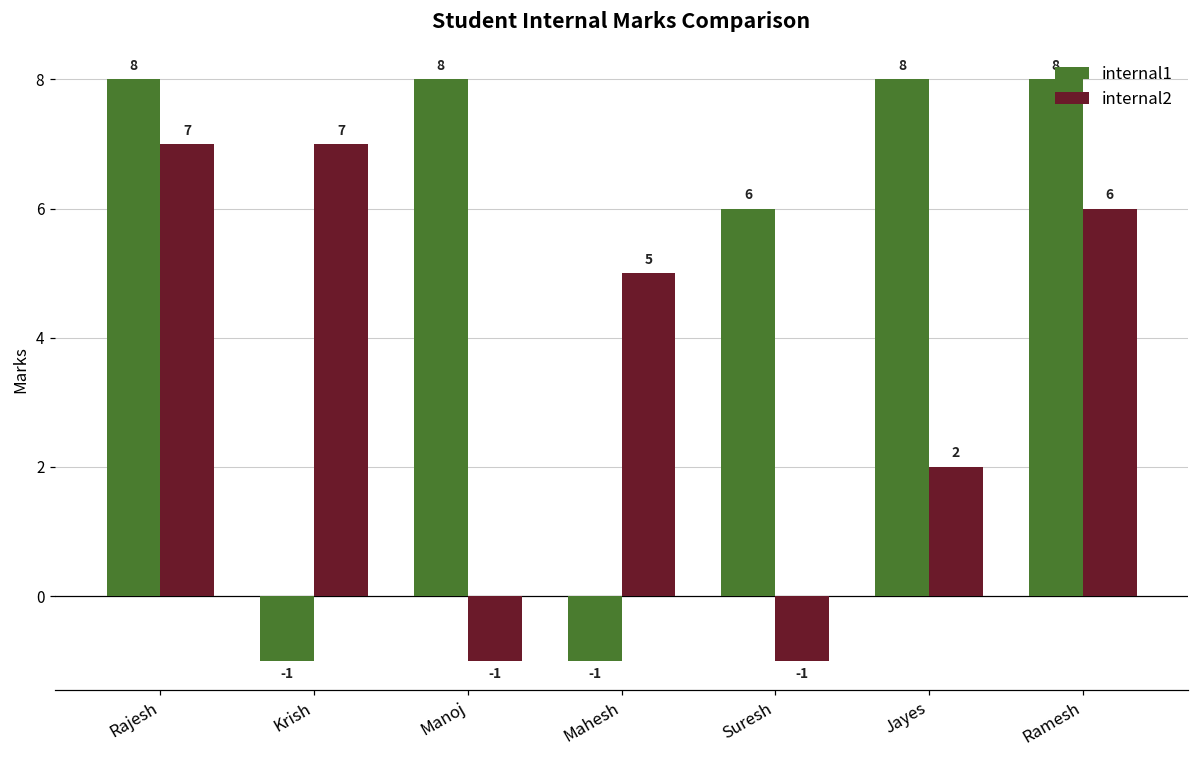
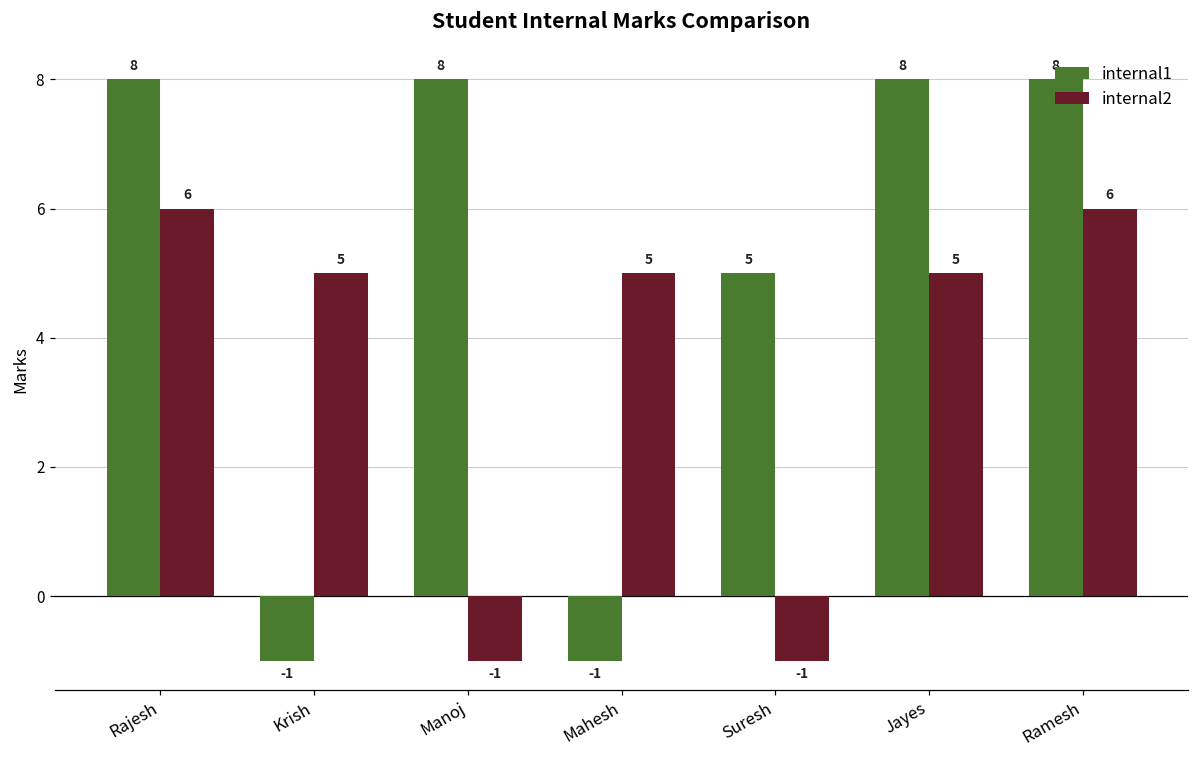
internal2, Rajesh: 7 -> 6
internal2, Krish: 7 -> 5
internal1, Suresh: 6 -> 5
internal2, Jayes: 2 -> 5
